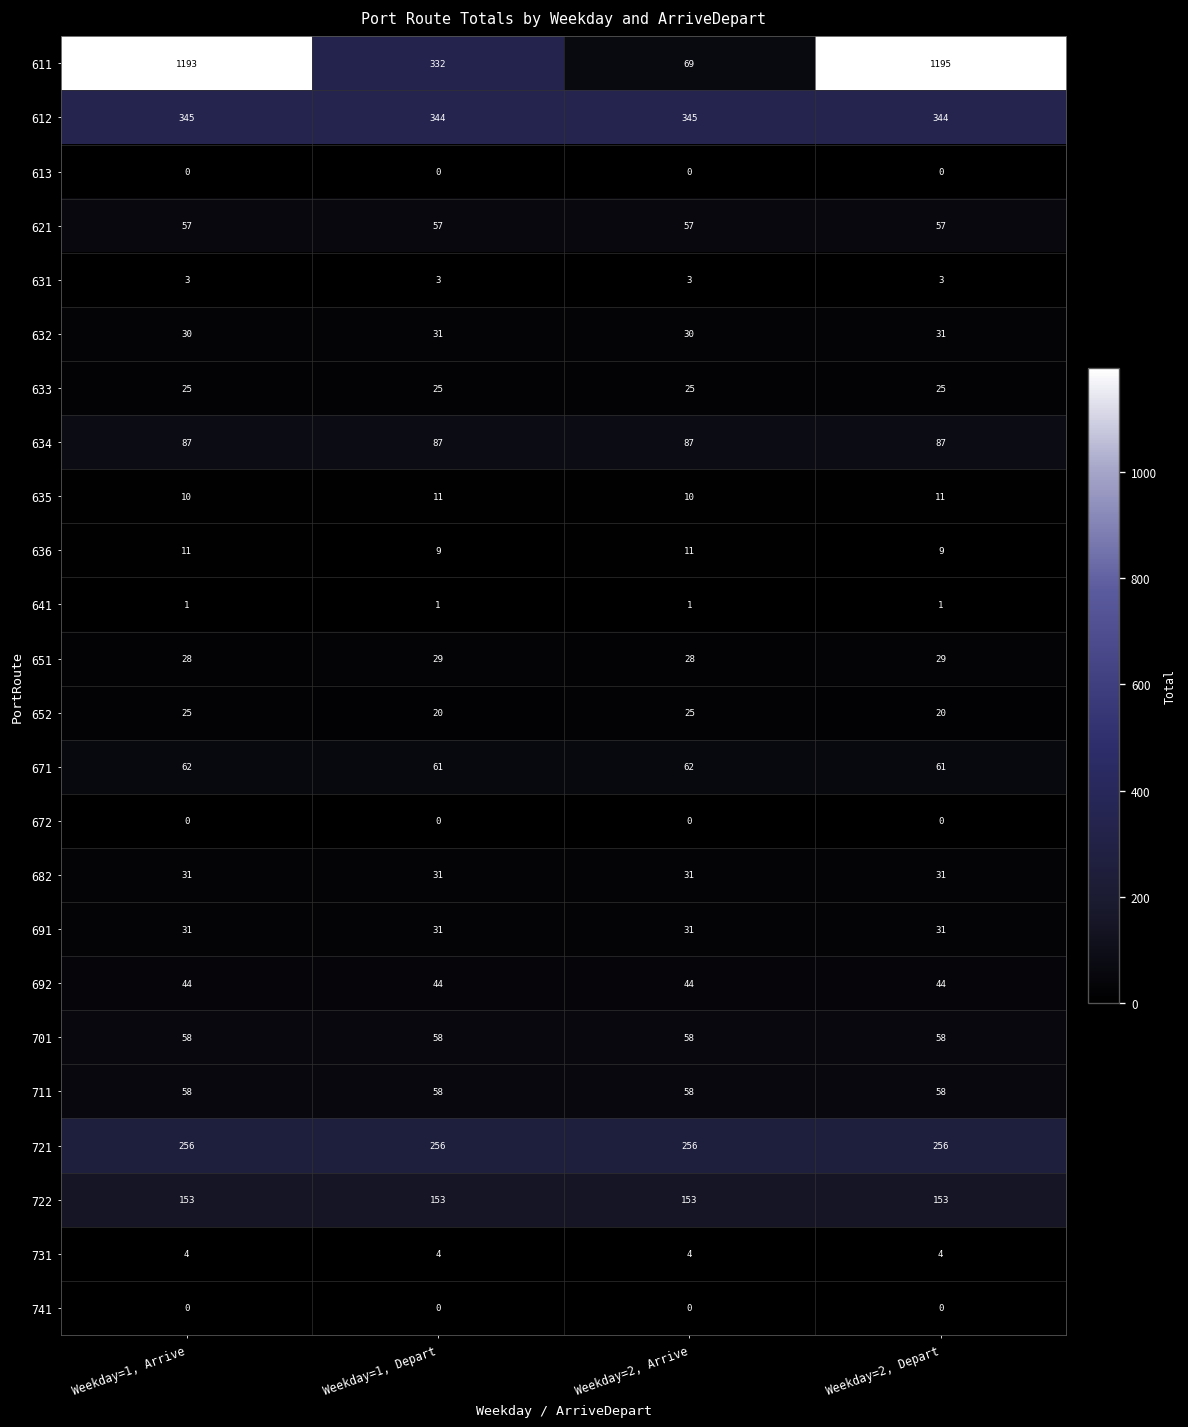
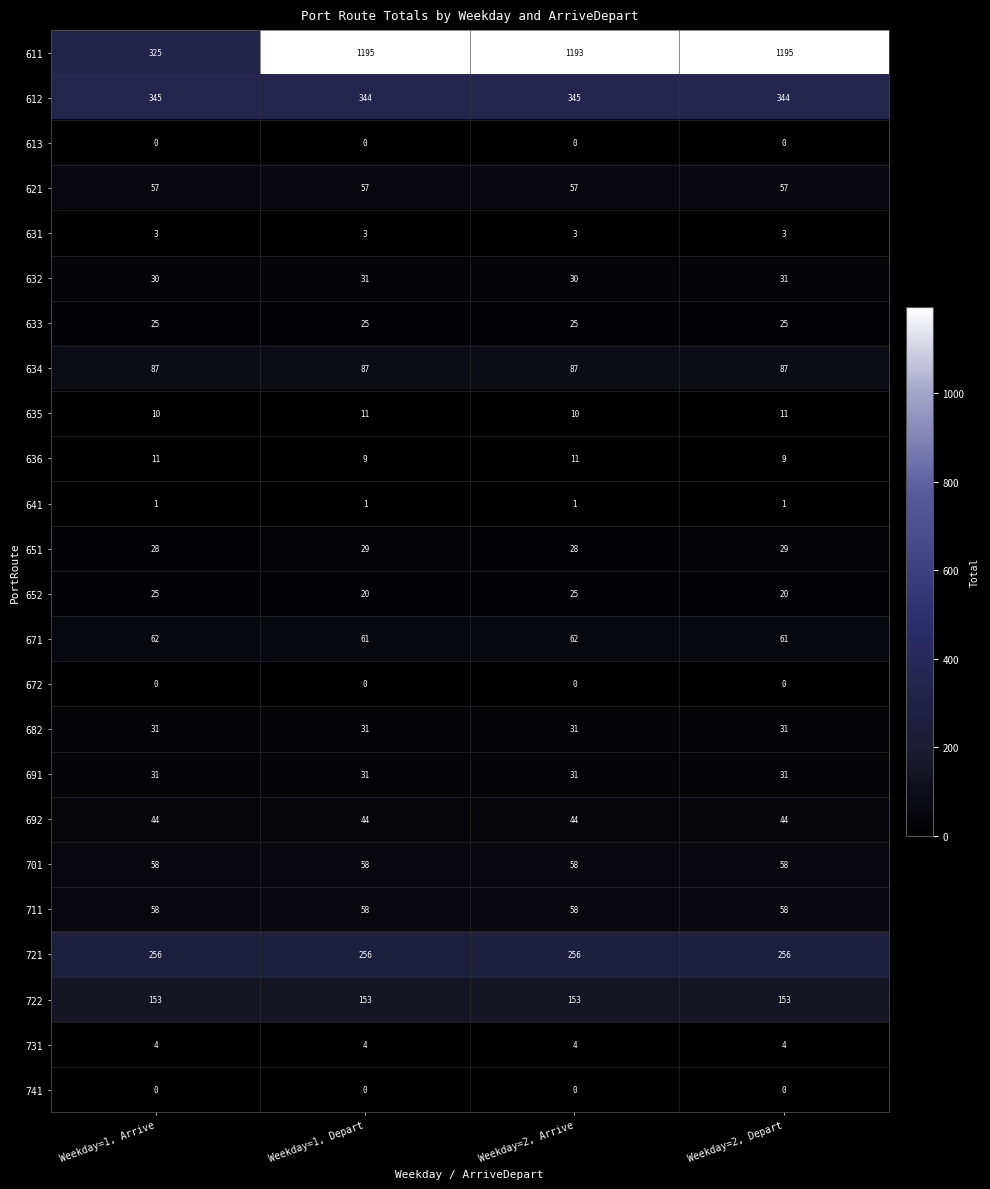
611, Weekday=1, Arrive: 1193 -> 325
611, Weekday=1, Depart: 332 -> 1195
611, Weekday=2, Arrive: 69 -> 1193
